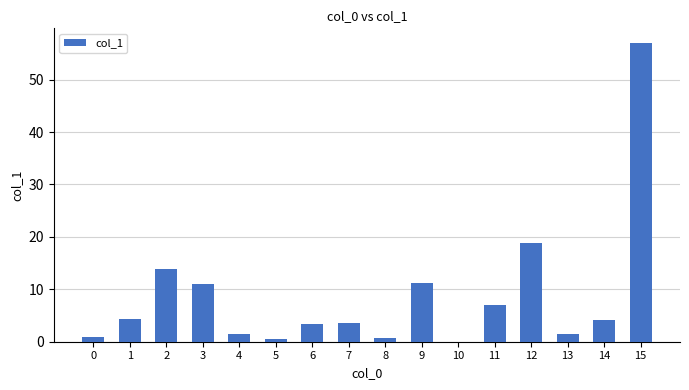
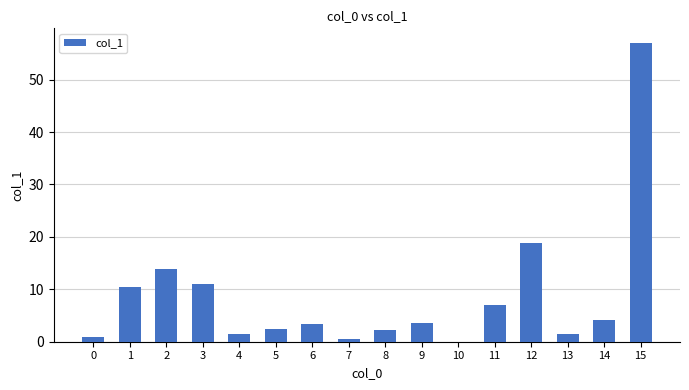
1: 4 -> 10
5: 1 -> 2
7: 4 -> 1
8: 1 -> 2
9: 11 -> 4
